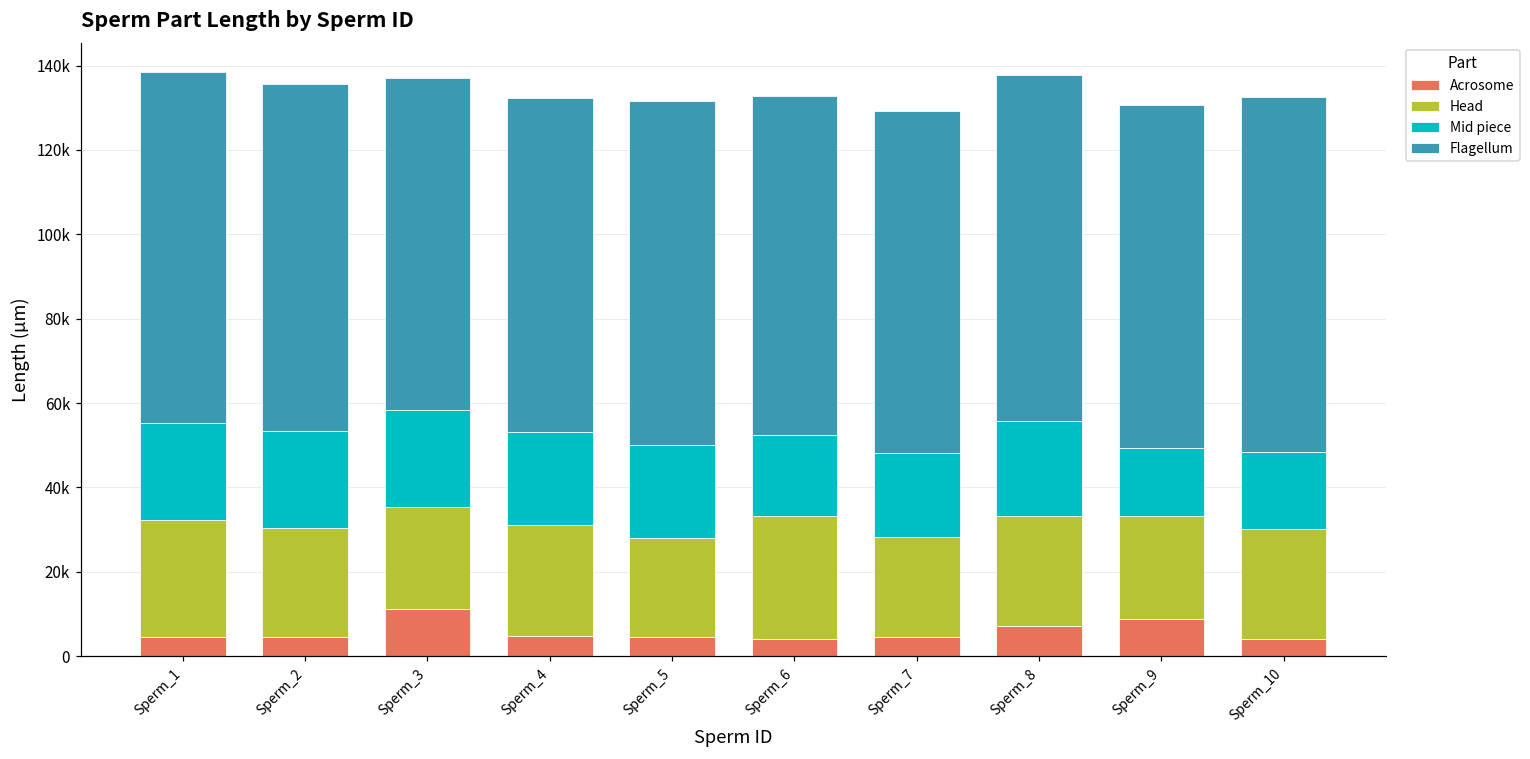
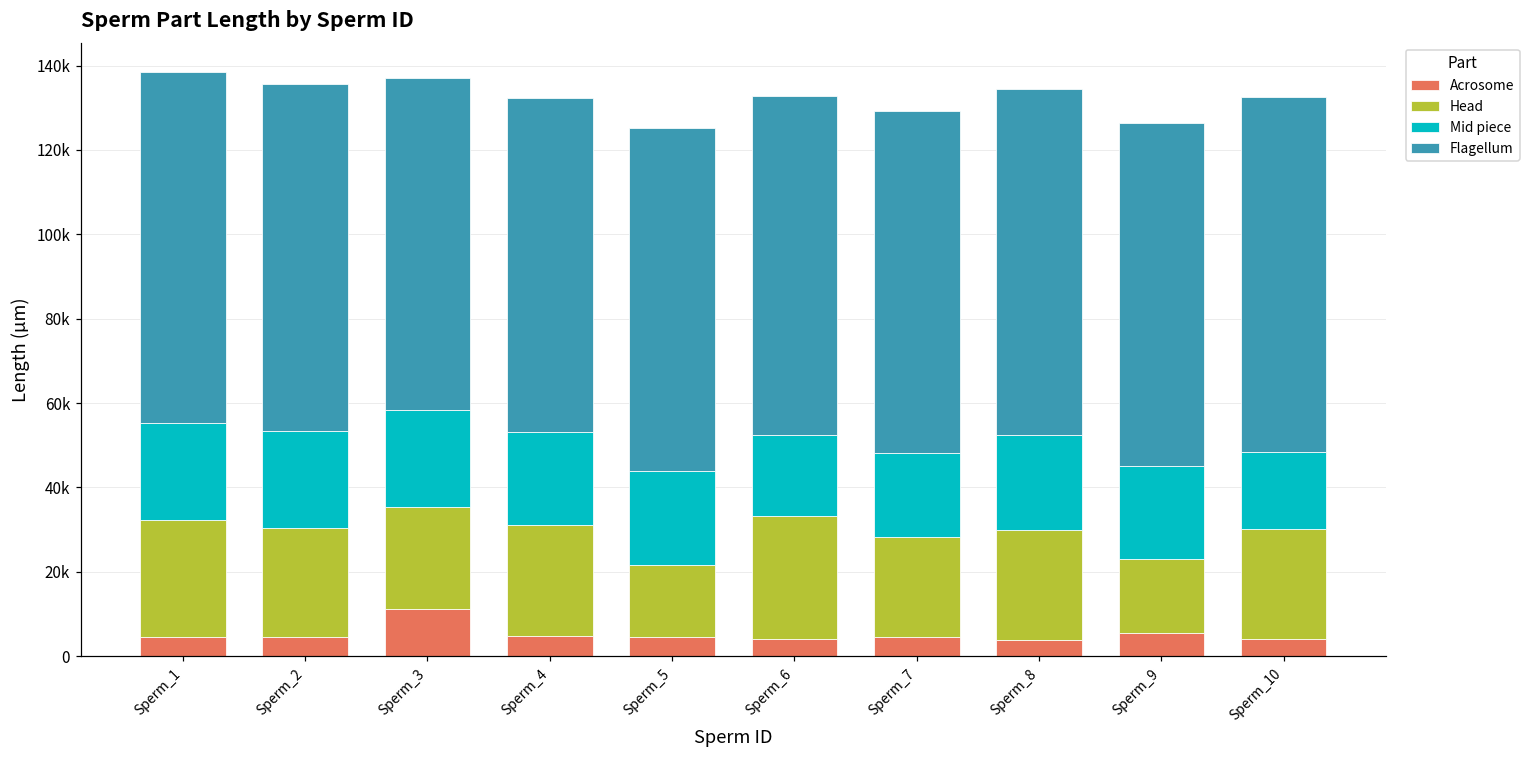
Head, Sperm_5: 23000 -> 17000
Acrosome, Sperm_8: 7000 -> 4000
Acrosome, Sperm_9: 9000 -> 6000
Head, Sperm_9: 24000 -> 18000
Mid piece, Sperm_9: 16000 -> 22000
